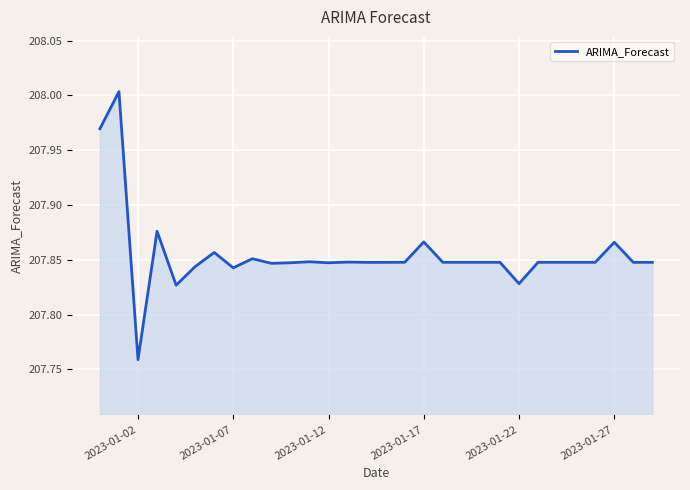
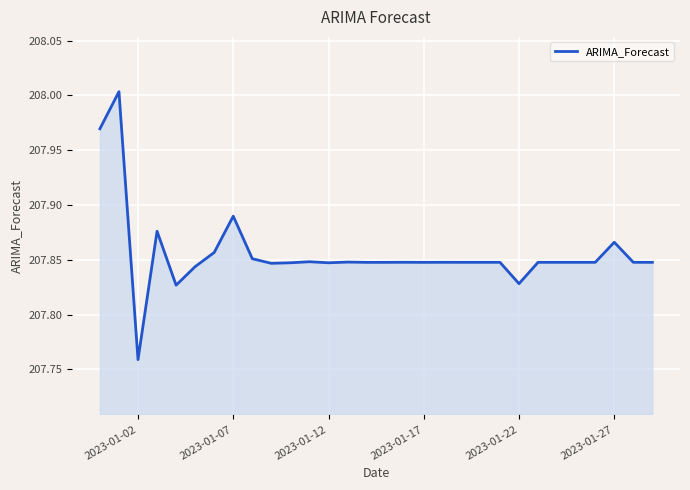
2023-01-07: 207.843 -> 207.890
2023-01-17: 207.866 -> 207.848
